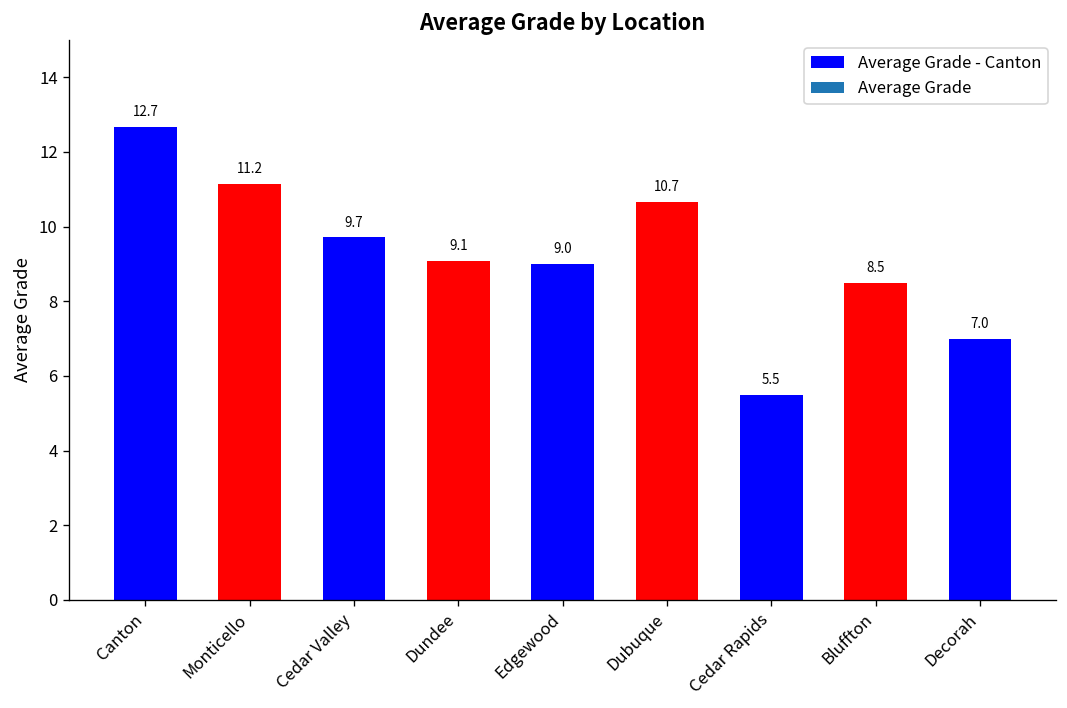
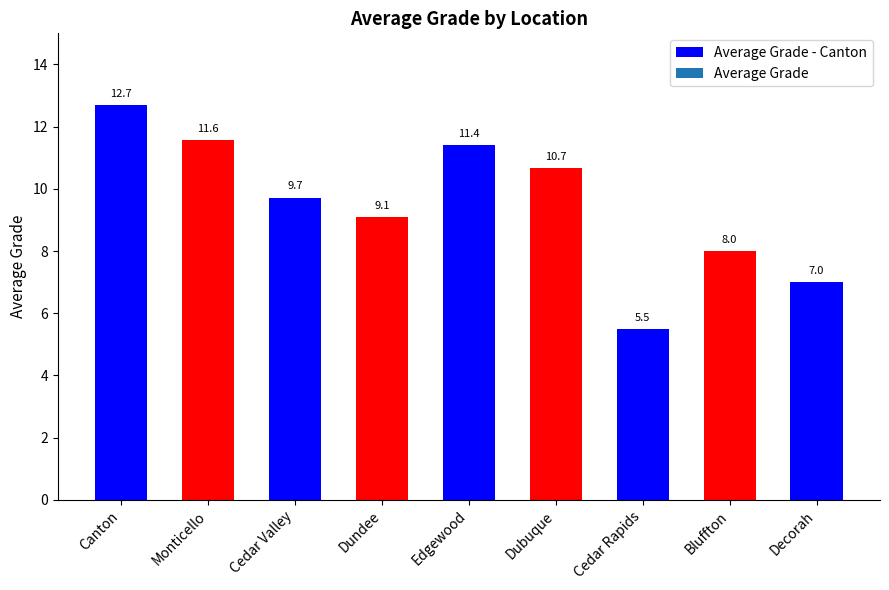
Monticello: 11.2 -> 11.6
Edgewood: 9.0 -> 11.4
Bluffton: 8.5 -> 8.0
